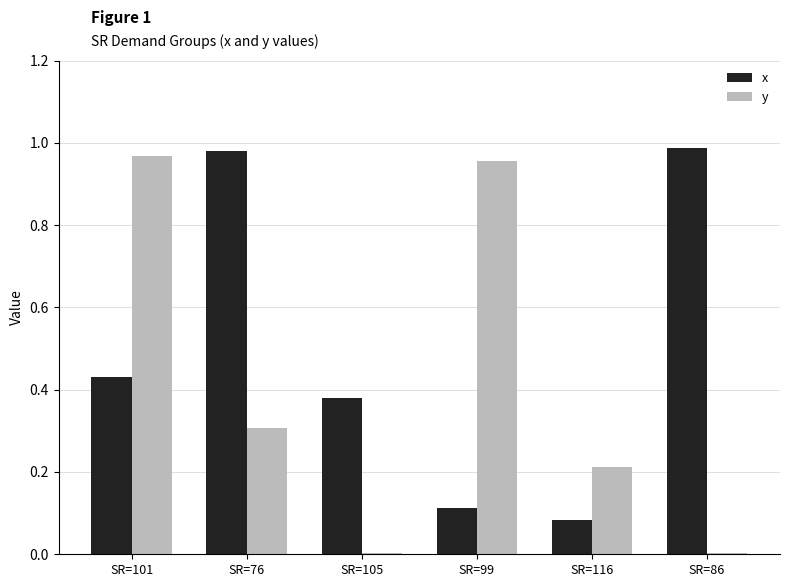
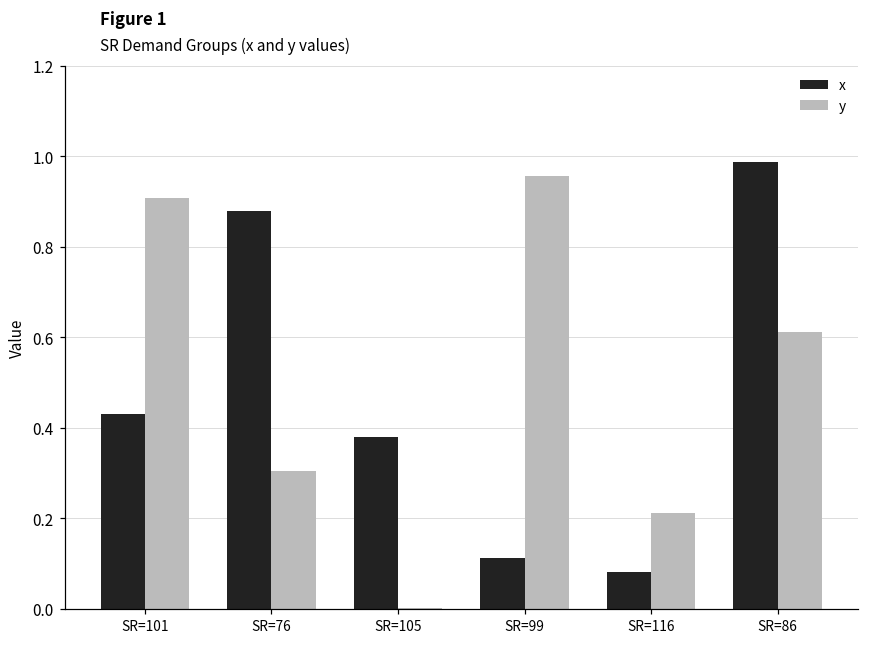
y, SR=101: 0.97 -> 0.91
x, SR=76: 0.98 -> 0.88
y, SR=86: 0.00 -> 0.61
